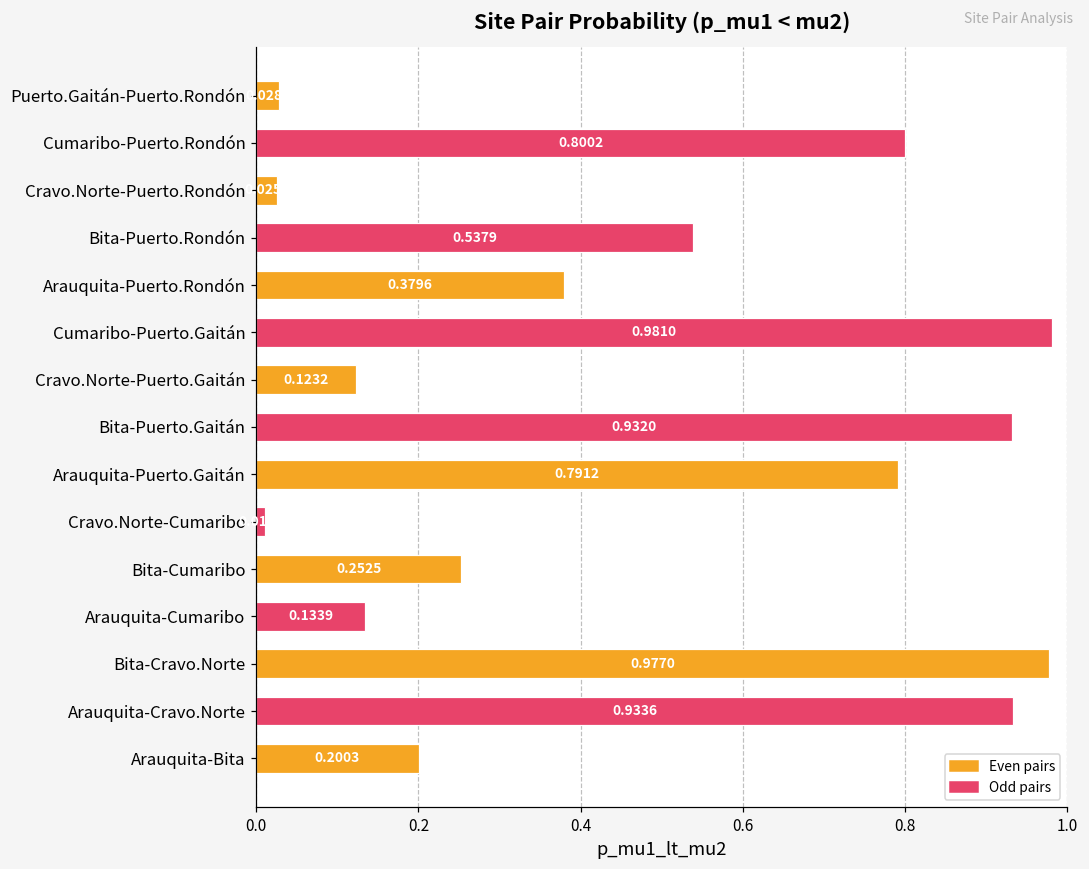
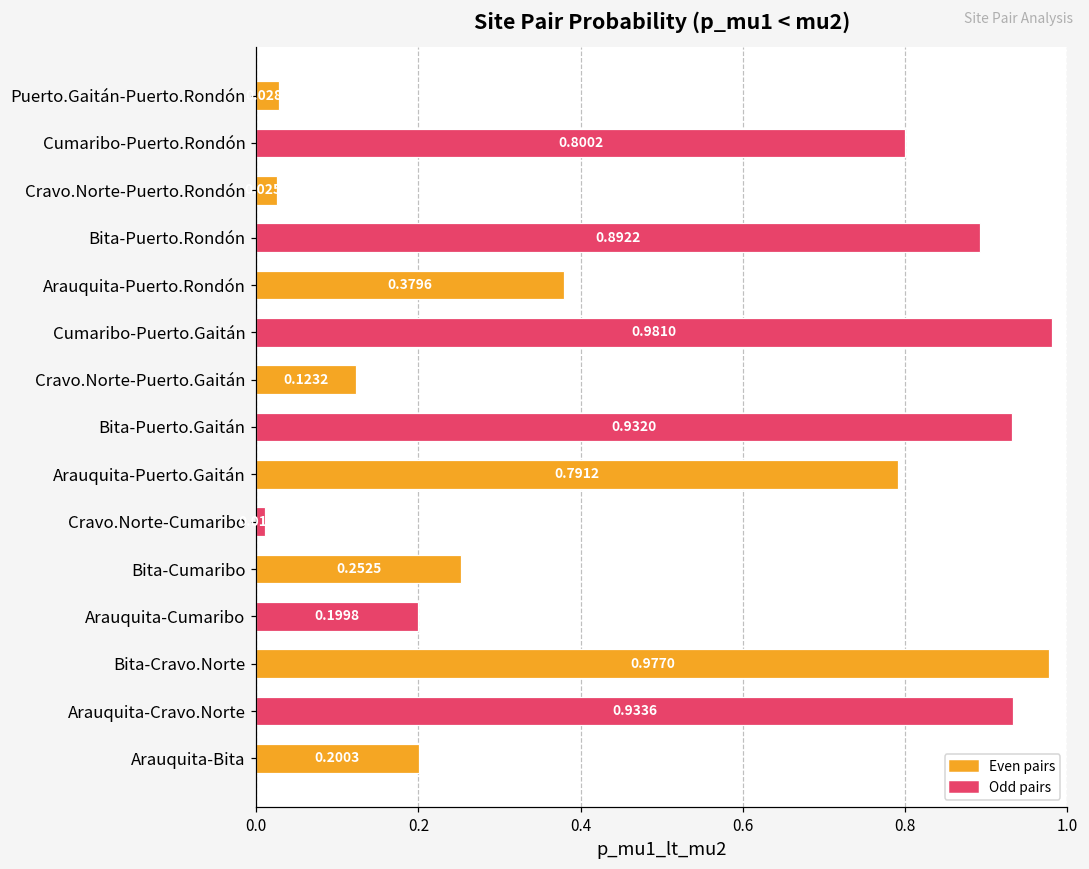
Bita-Puerto.Rondón: 0.5379 -> 0.8922
Arauquita-Cumaribo: 0.1339 -> 0.1998
